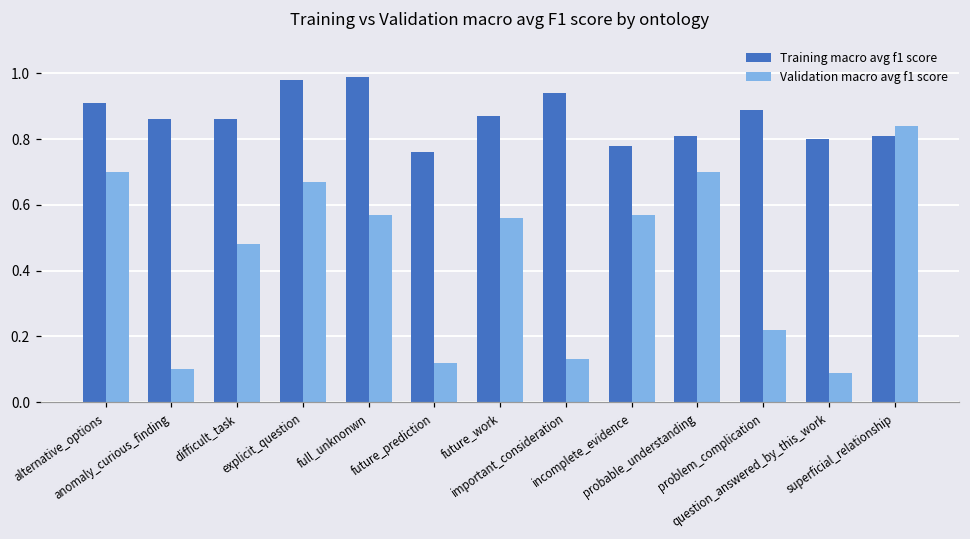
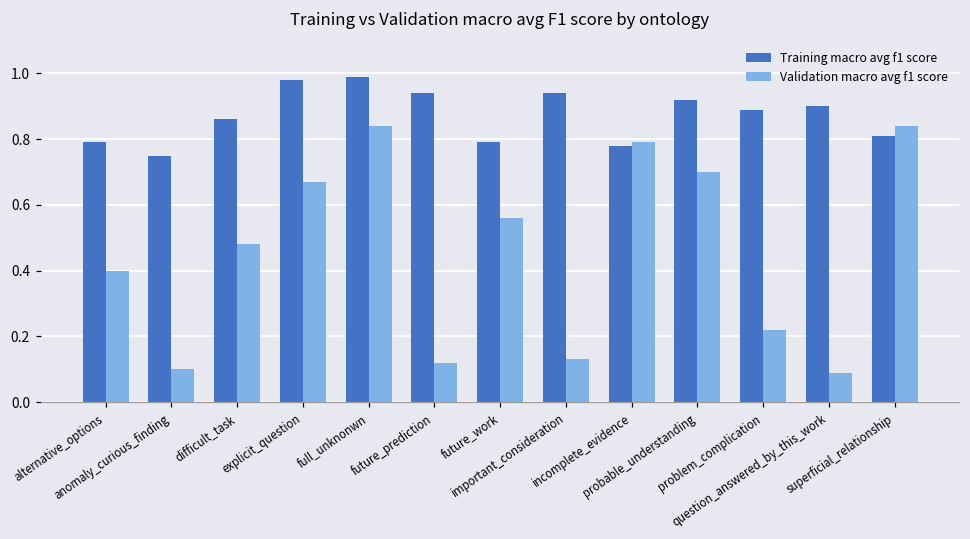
Training macro avg f1 score, alternative_options: 0.91 -> 0.79
Validation macro avg f1 score, alternative_options: 0.7 -> 0.4
Training macro avg f1 score, anomaly_curious_finding: 0.86 -> 0.75
Validation macro avg f1 score, full_unknonwn: 0.57 -> 0.84
Training macro avg f1 score, future_prediction: 0.76 -> 0.94
Training macro avg f1 score, future_work: 0.87 -> 0.79
Validation macro avg f1 score, incomplete_evidence: 0.57 -> 0.79
Training macro avg f1 score, probable_understanding: 0.81 -> 0.92
Training macro avg f1 score, question_answered_by_this_work: 0.8 -> 0.9
